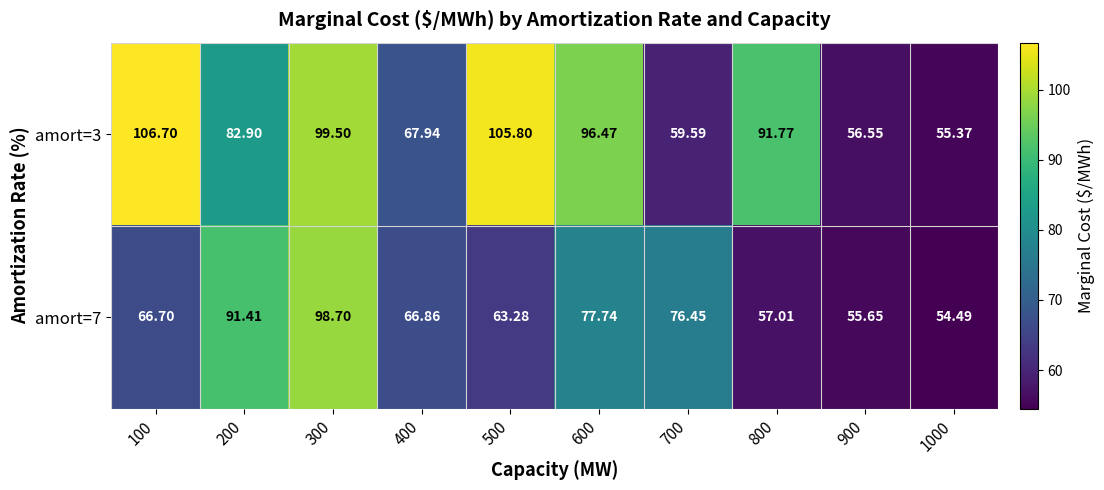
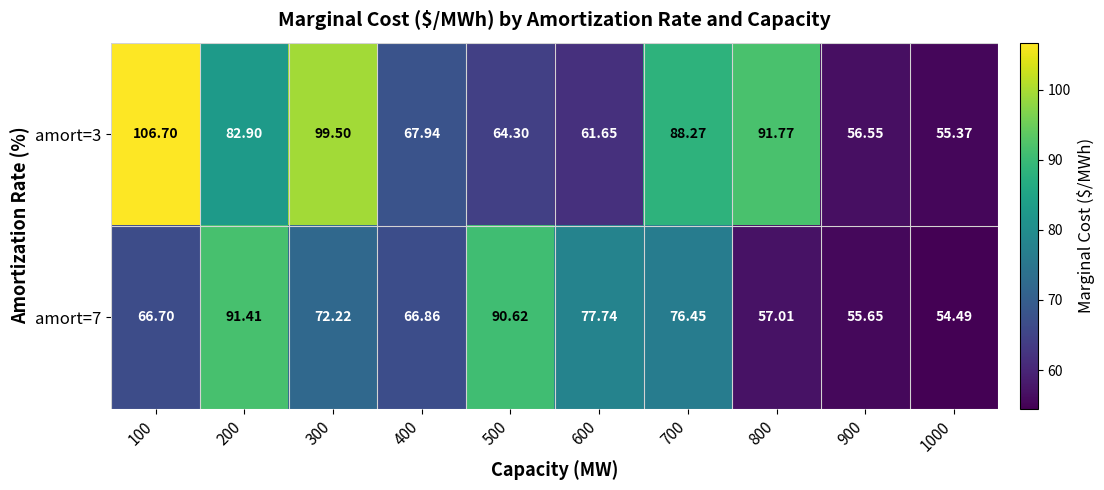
amort=3, 500: 105.80 -> 64.30
amort=3, 600: 96.47 -> 61.65
amort=3, 700: 59.59 -> 88.27
amort=7, 300: 98.70 -> 72.22
amort=7, 500: 63.28 -> 90.62
